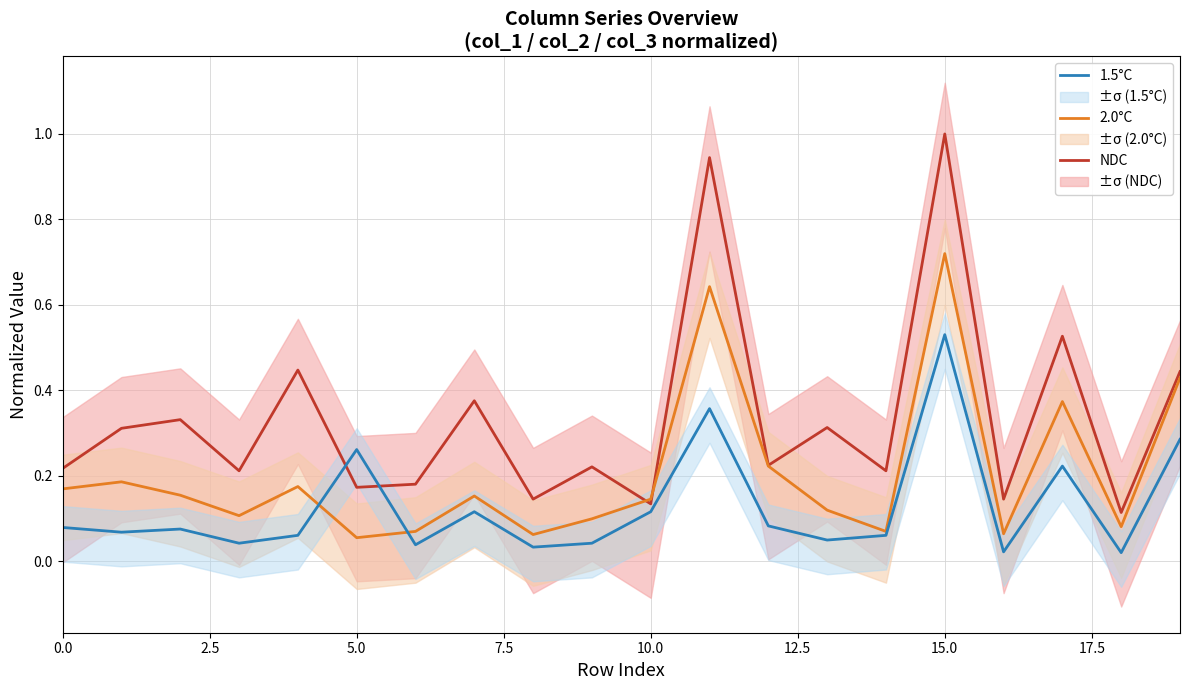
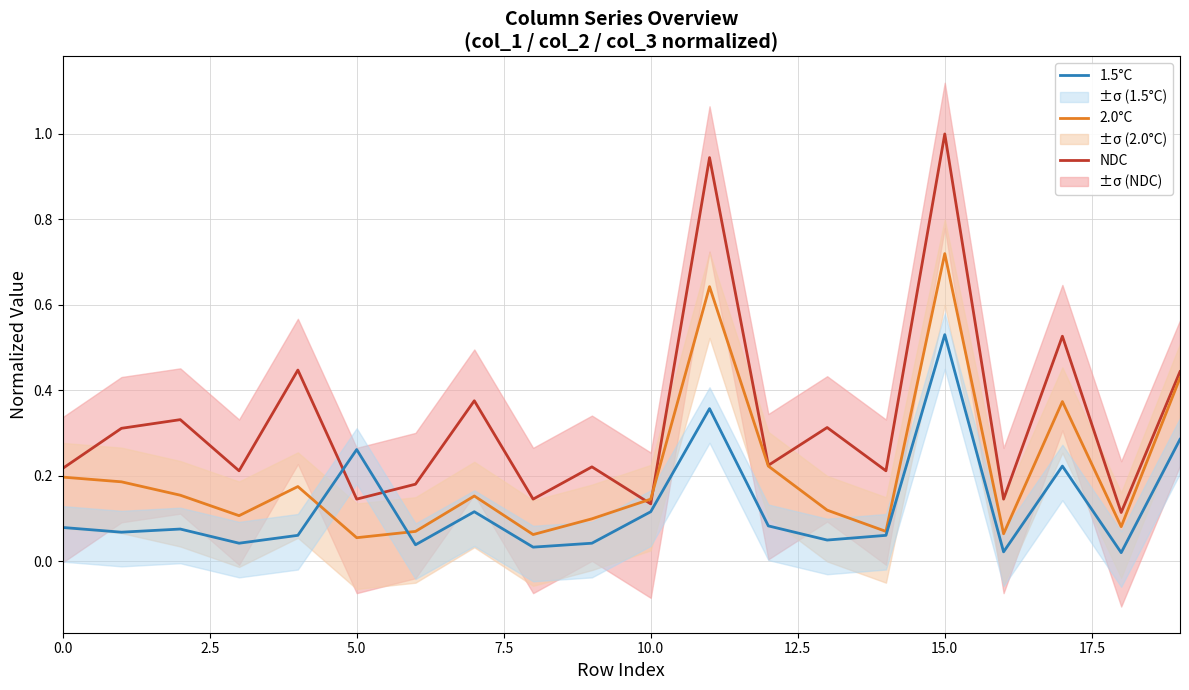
2.0°C, 0.0: 0.17 -> 0.20
NDC, 5.0: 0.17 -> 0.15
